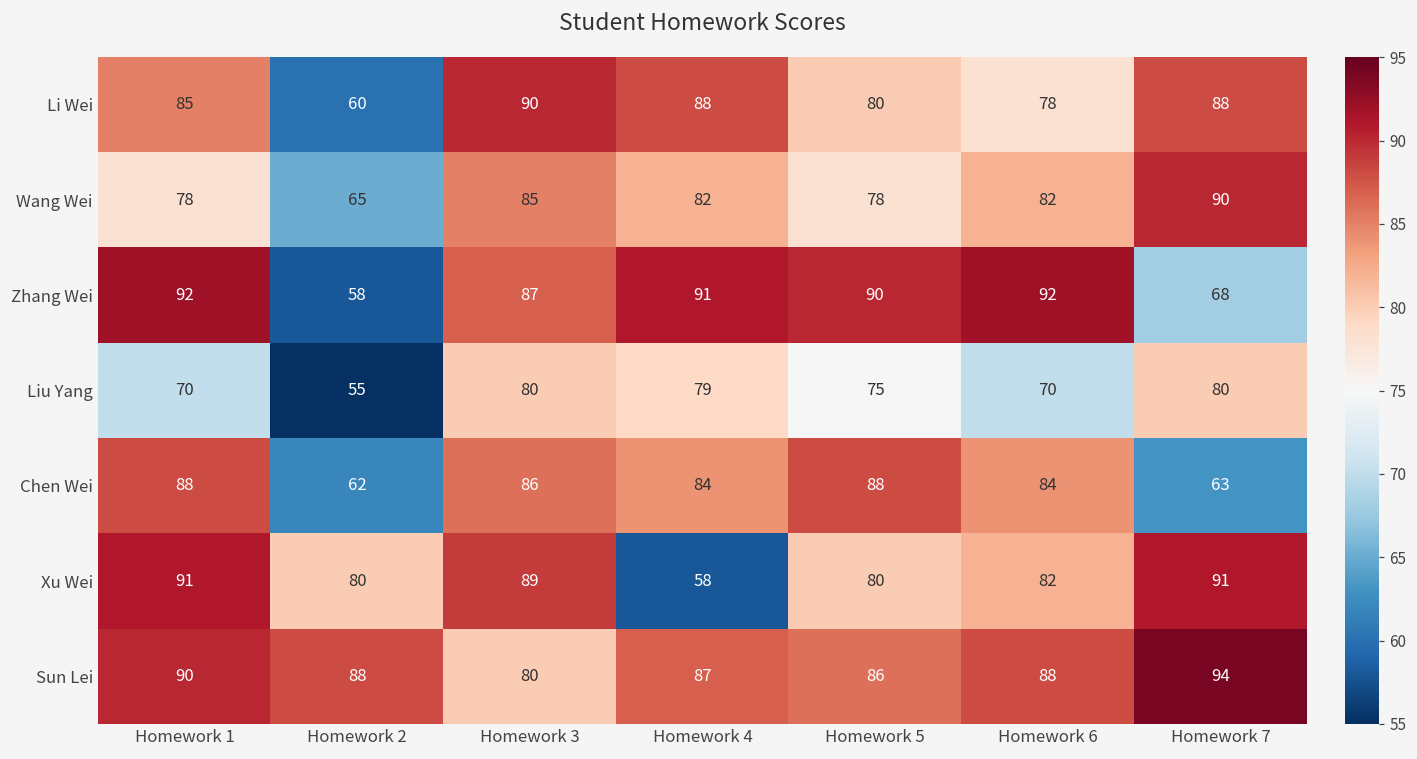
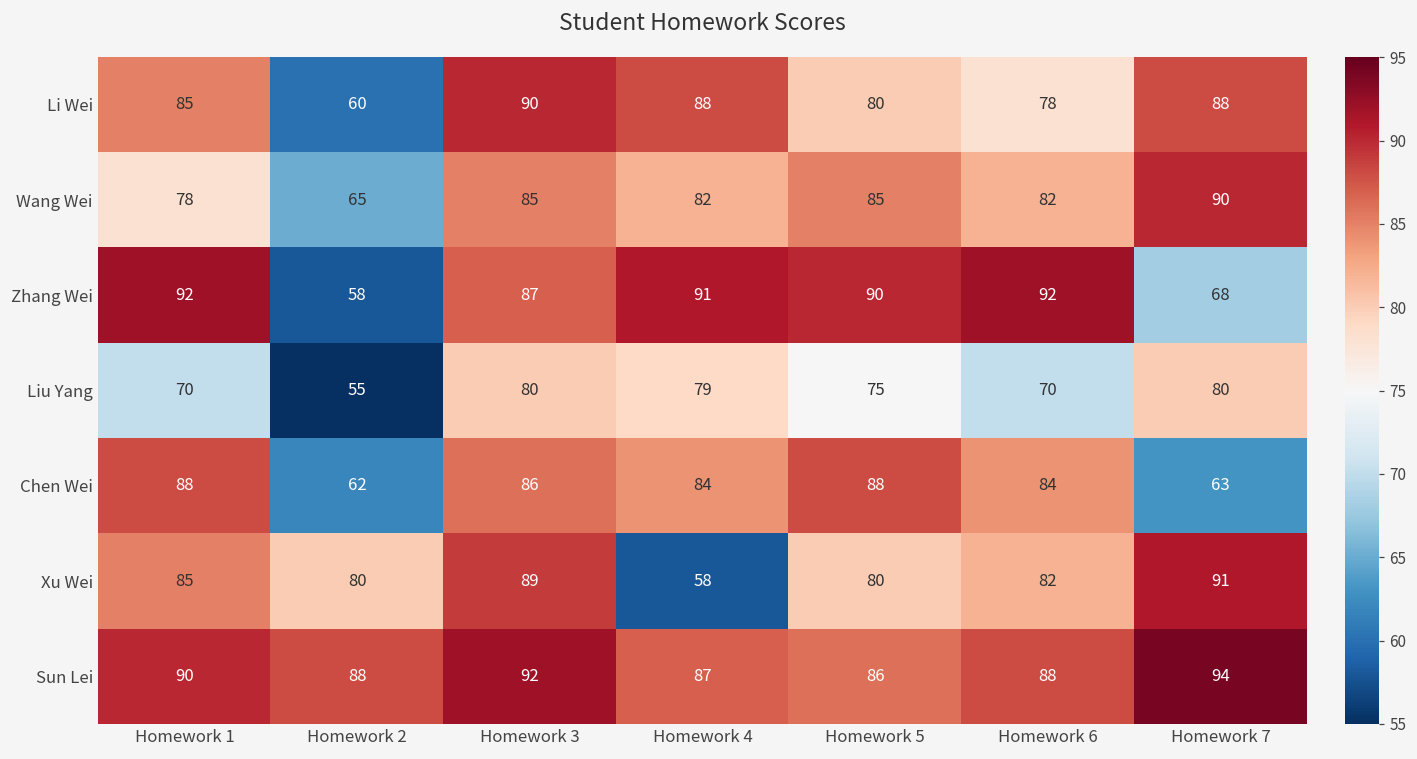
Wang Wei, Homework 5: 78 -> 85
Xu Wei, Homework 1: 91 -> 85
Sun Lei, Homework 3: 80 -> 92
